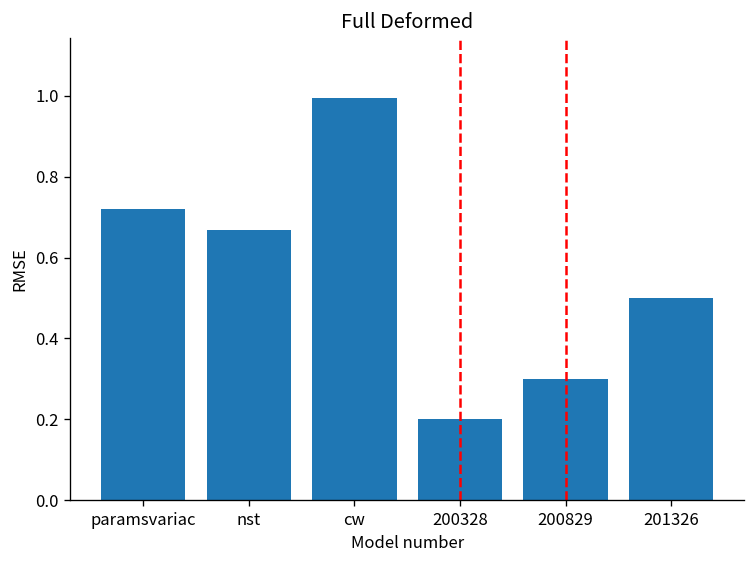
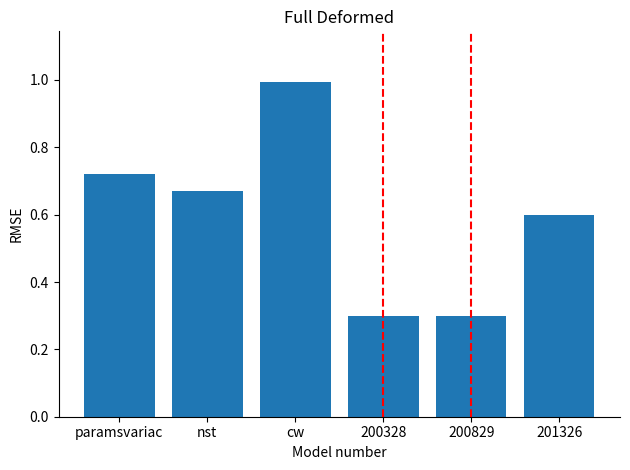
200328: 0.2 -> 0.3
201326: 0.5 -> 0.6
